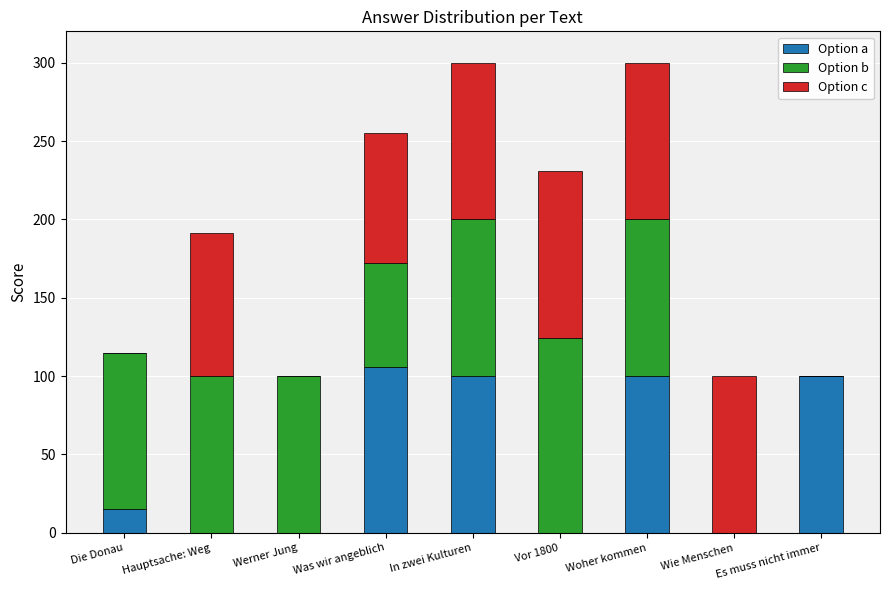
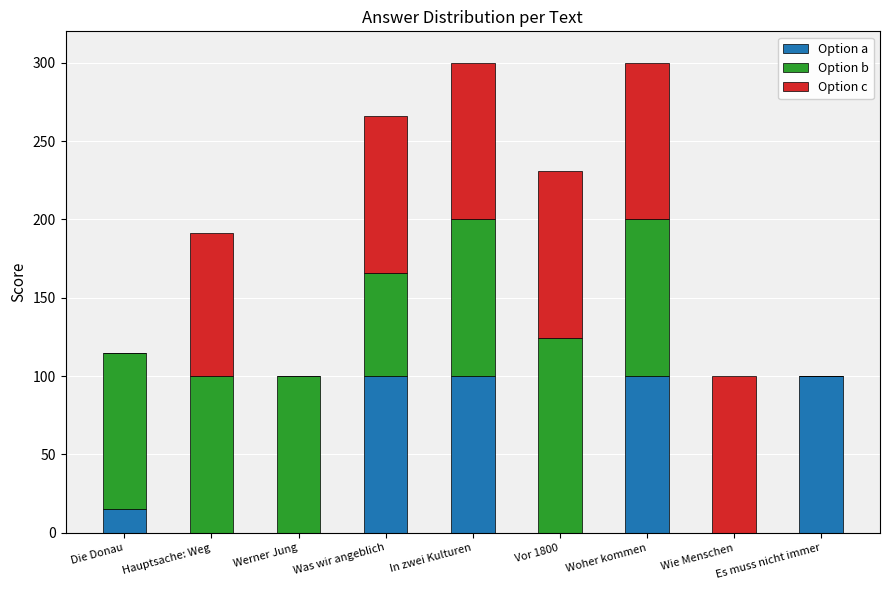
Option a, Was wir angeblich: 106 -> 100
Option c, Was wir angeblich: 83 -> 100
